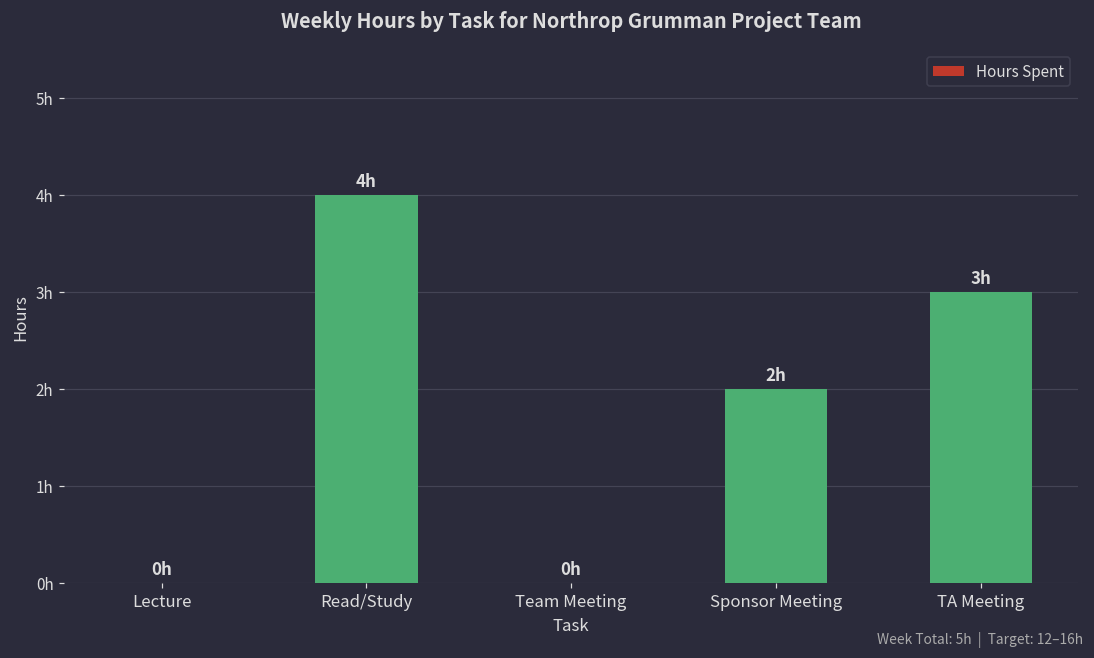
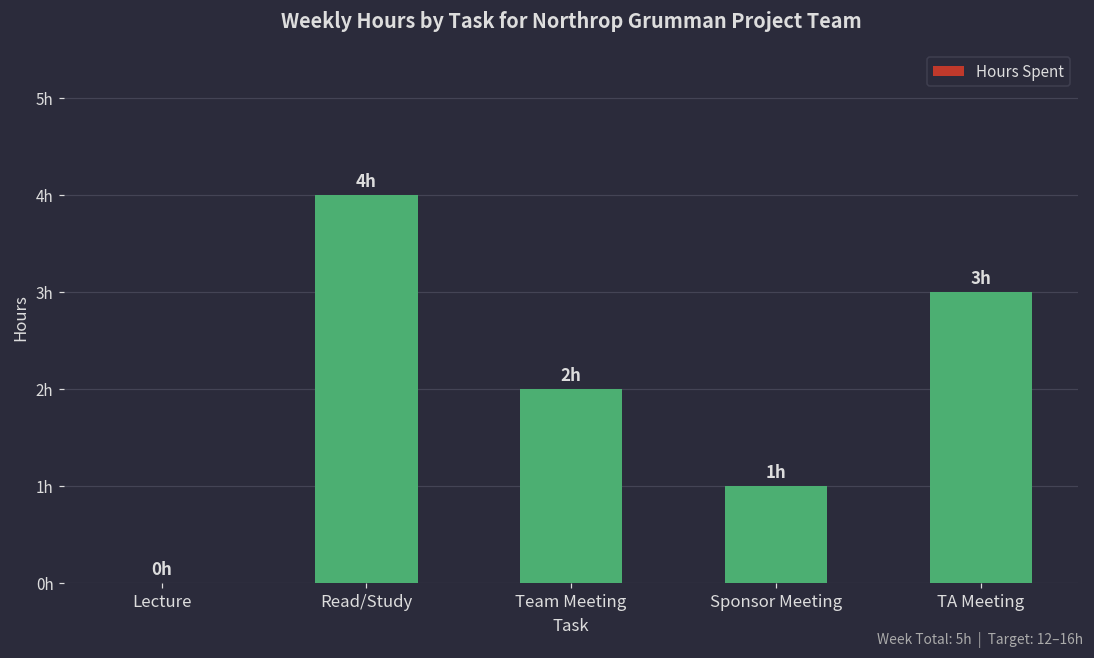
Team Meeting: 0h -> 2h
Sponsor Meeting: 2h -> 1h
